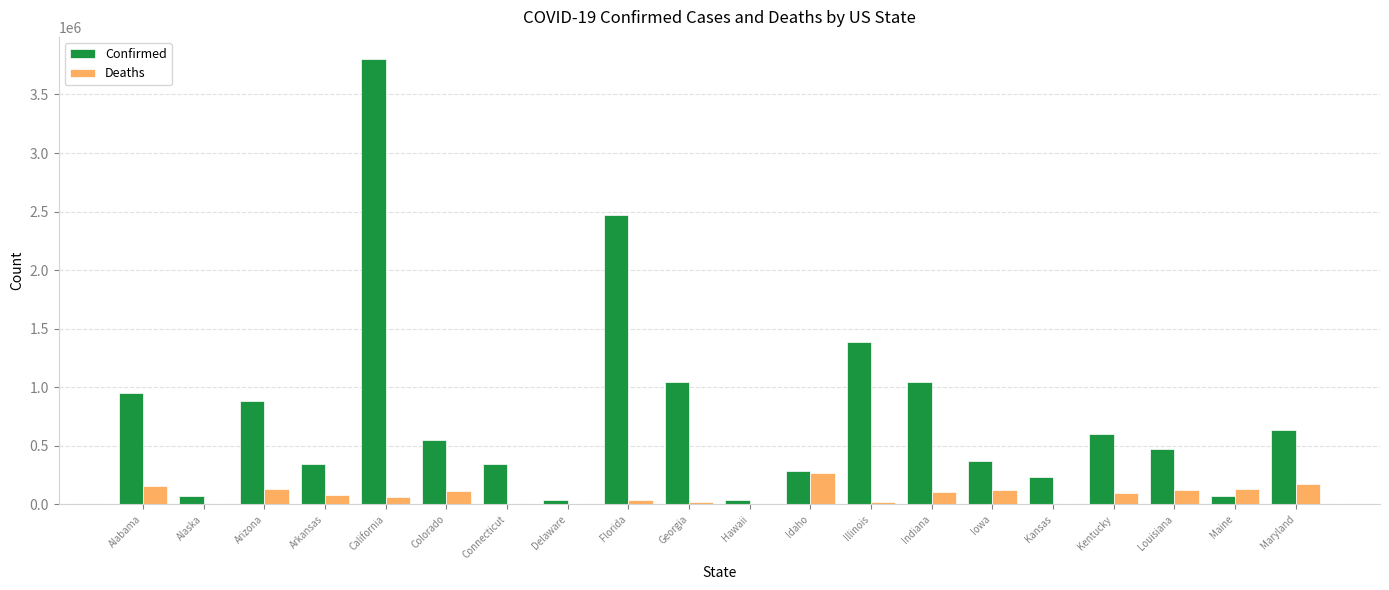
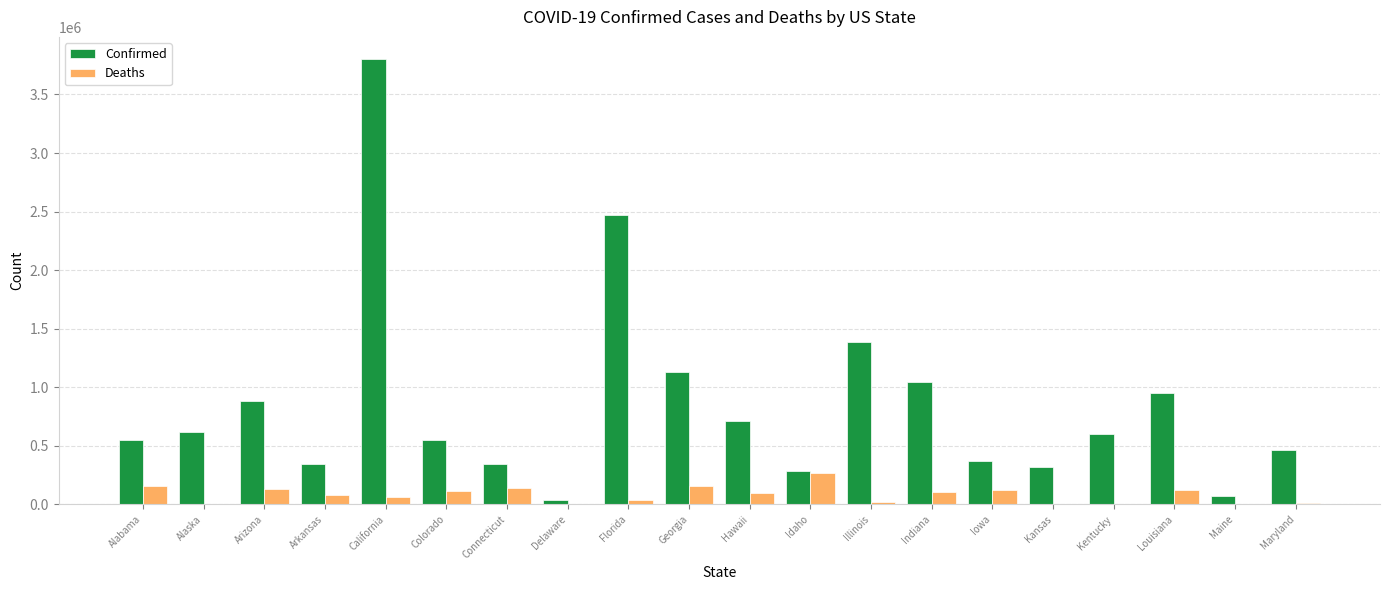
Confirmed, Alabama: 960000 -> 550000
Confirmed, Alaska: 70000 -> 620000
Deaths, Connecticut: 10000 -> 140000
Confirmed, Georgia: 1050000 -> 1130000
Deaths, Georgia: 20000 -> 150000
Confirmed, Hawaii: 40000 -> 710000
Deaths, Hawaii: 0 -> 100000
Confirmed, Kansas: 240000 -> 320000
Deaths, Kentucky: 90000 -> 10000
Confirmed, Louisiana: 480000 -> 960000
Deaths, Maine: 130000 -> 0
Confirmed, Maryland: 640000 -> 460000
Deaths, Maryland: 180000 -> 10000
